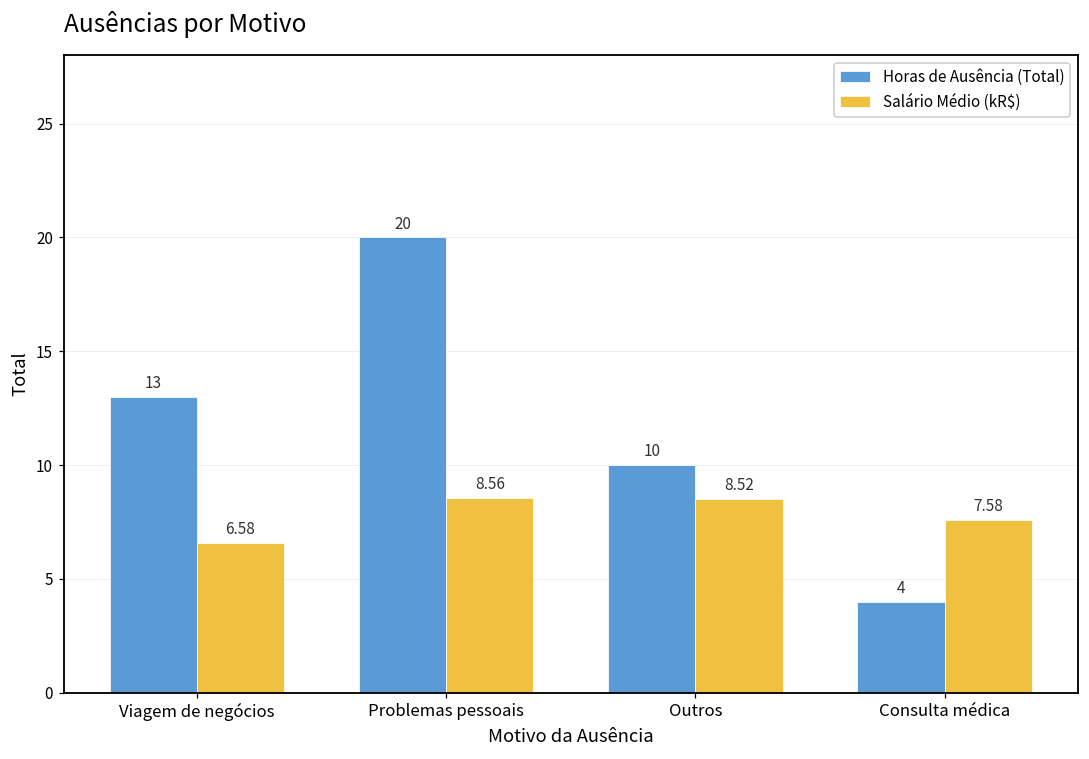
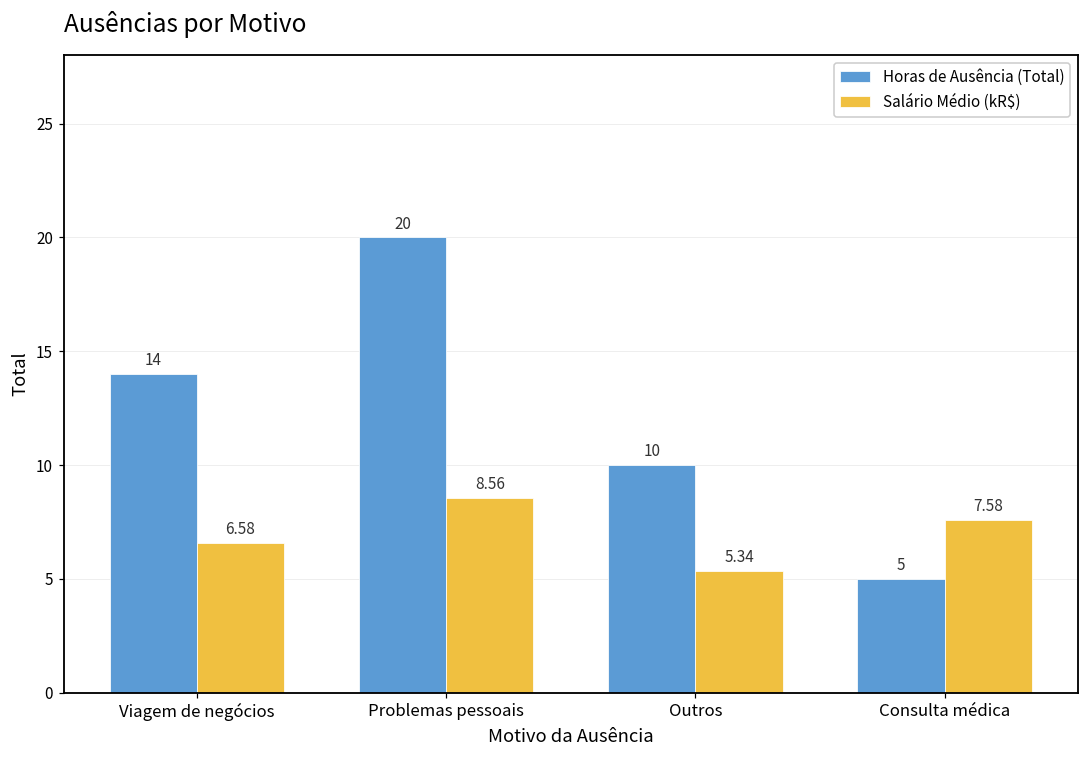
Horas de Ausência (Total), Viagem de negócios: 13 -> 14
Salário Médio (kR$), Outros: 8.52 -> 5.34
Horas de Ausência (Total), Consulta médica: 4 -> 5
